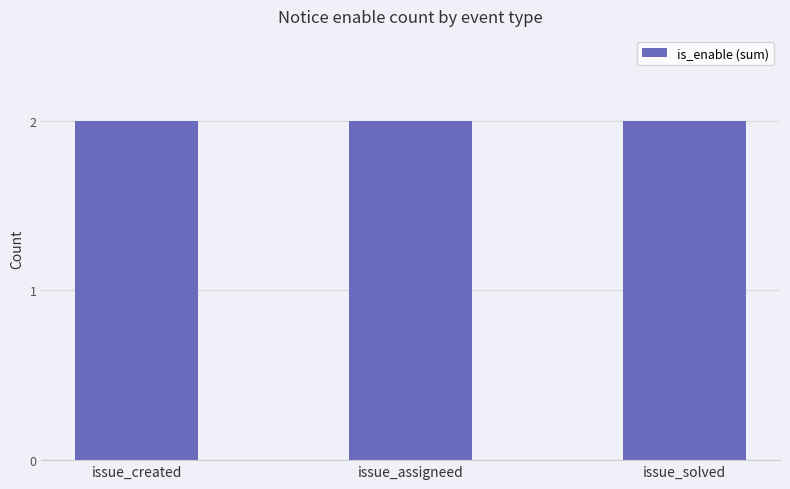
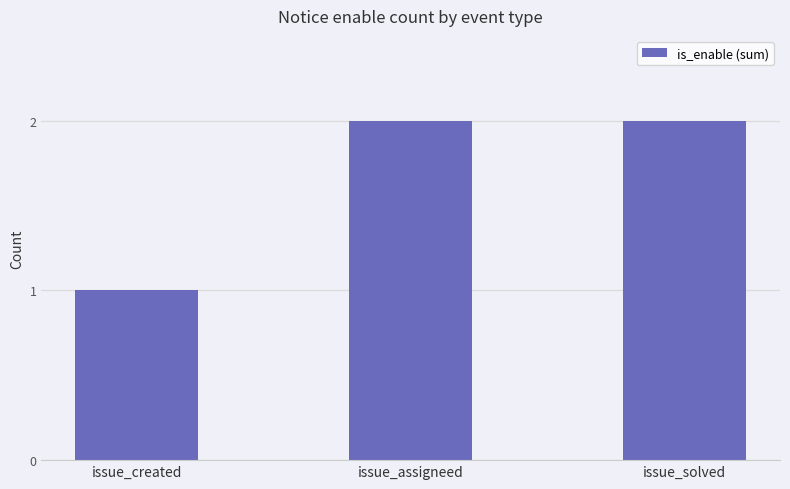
issue_created: 2 -> 1
